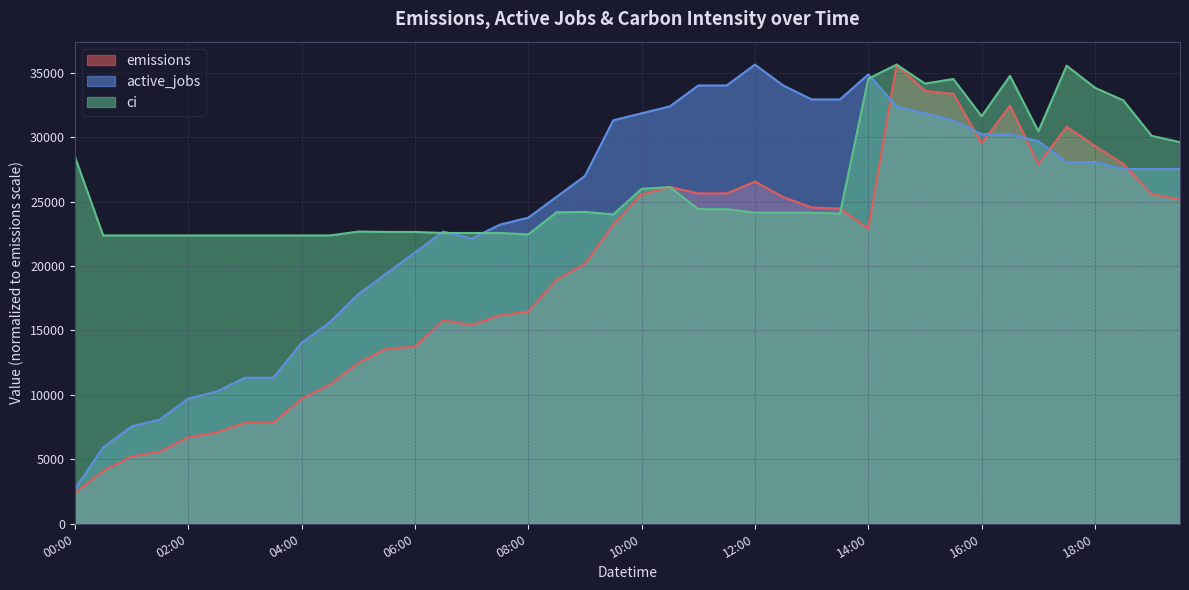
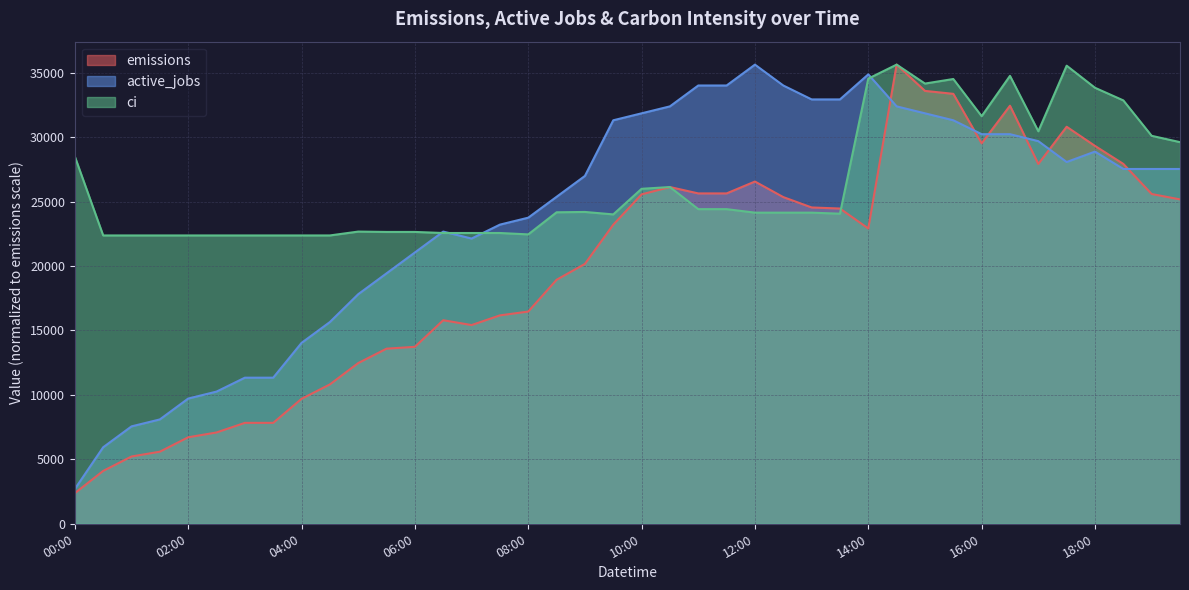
active_jobs, 18:00: 28100 -> 28900
